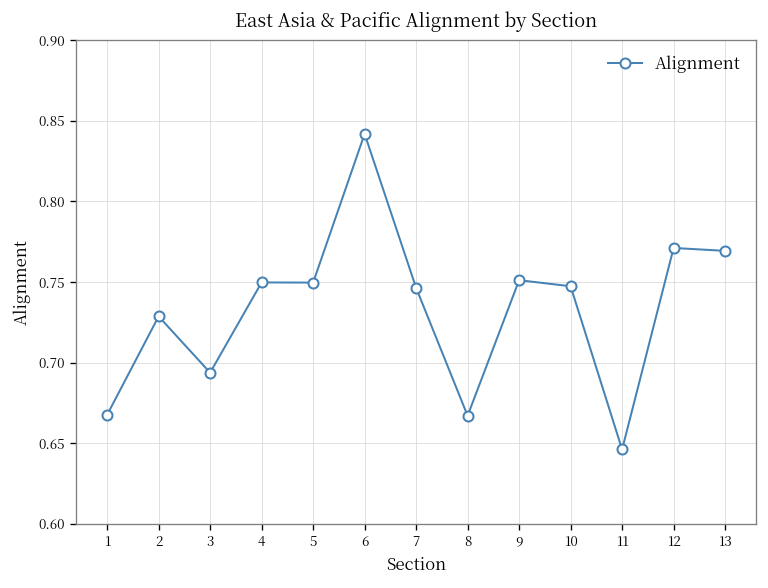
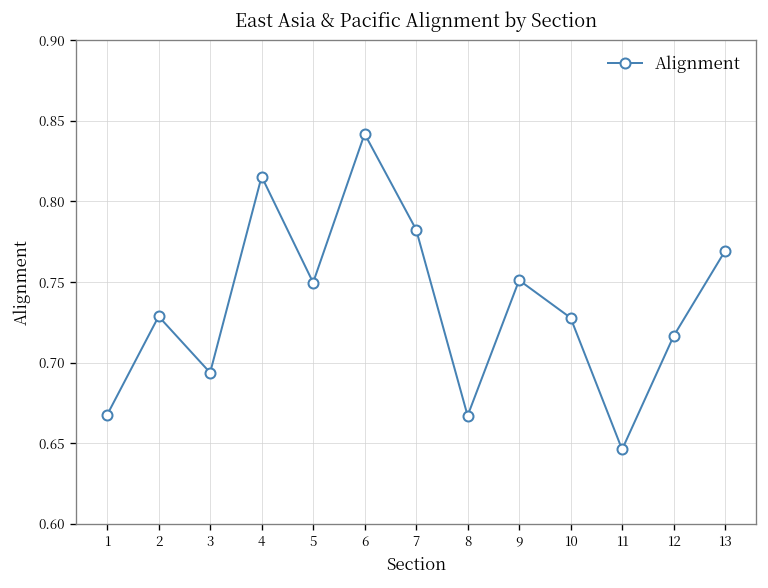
4: 0.750 -> 0.815
7: 0.746 -> 0.783
10: 0.747 -> 0.728
12: 0.771 -> 0.717
